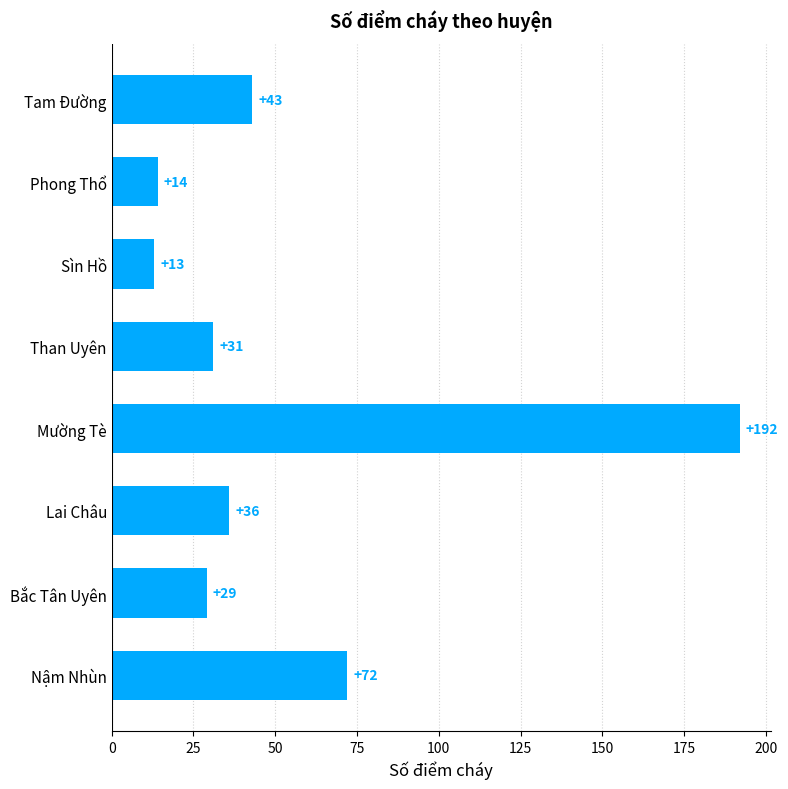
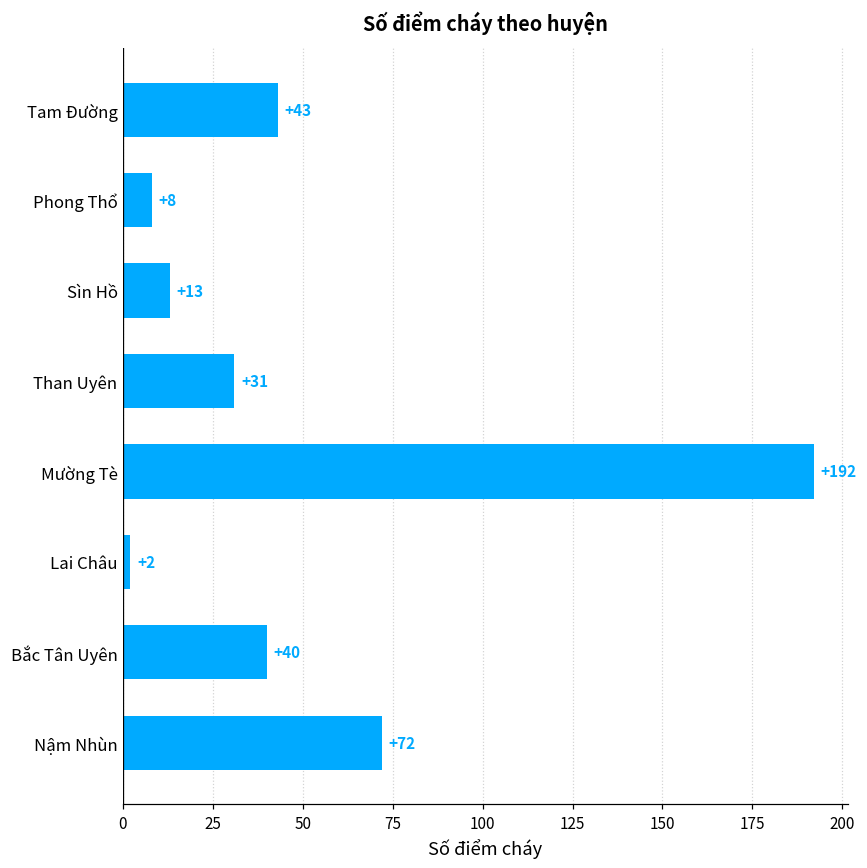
Phong Thổ: +14 -> +8
Lai Châu: +36 -> +2
Bắc Tân Uyên: +29 -> +40
